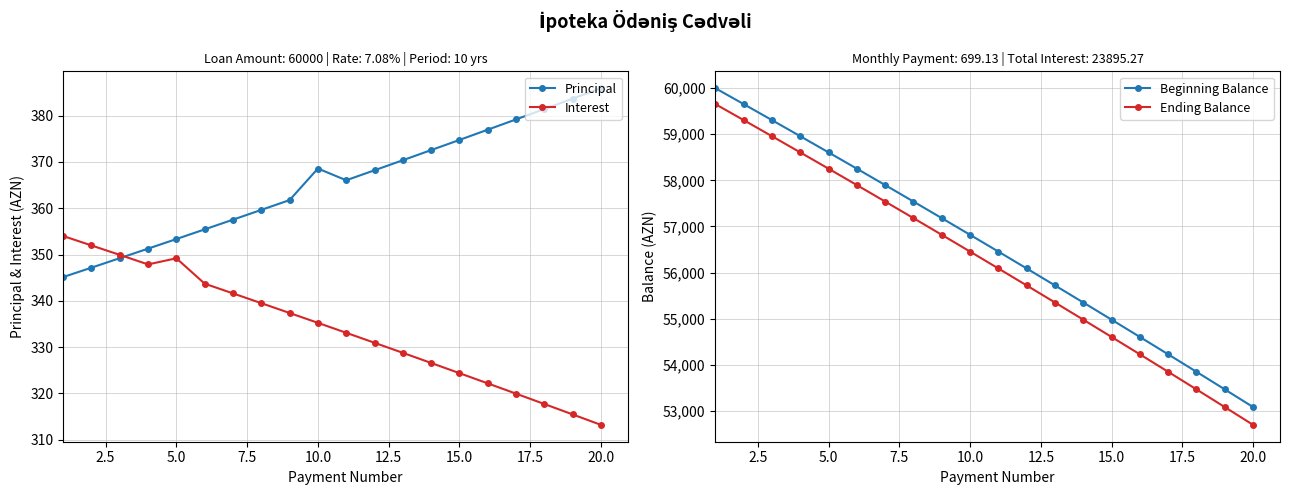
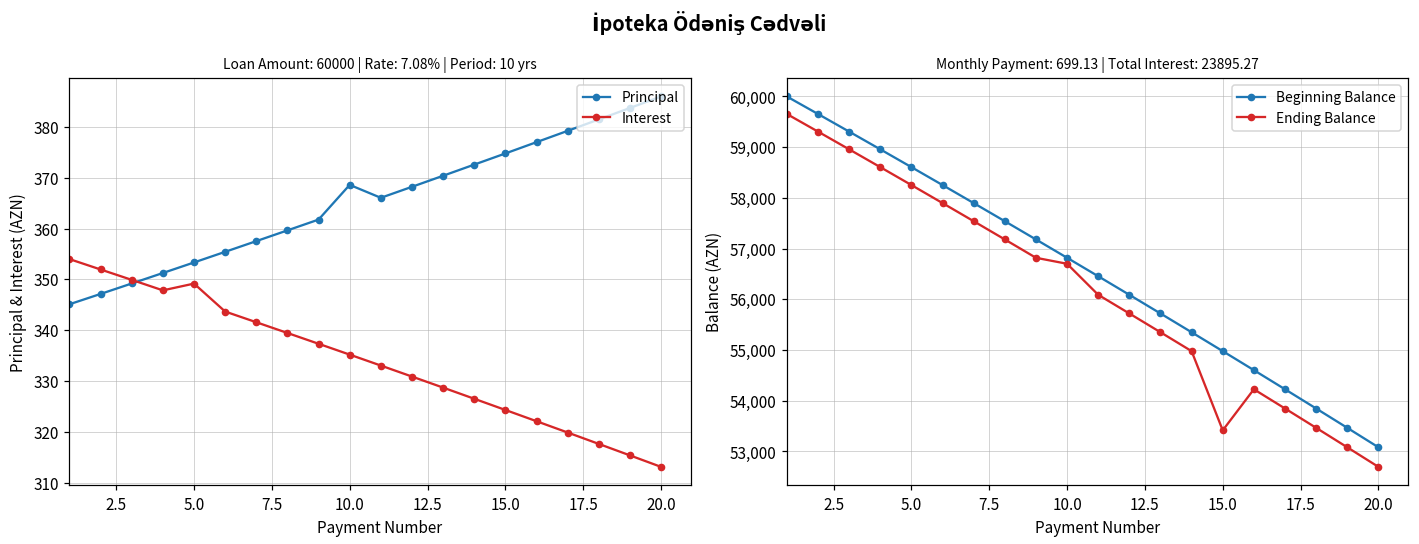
Monthly Payment: 699.13 | Total Interest: 23895.27, Ending Balance, 10.0: 56,500 -> 56,700
Monthly Payment: 699.13 | Total Interest: 23895.27, Ending Balance, 15.0: 54,600 -> 53,400
